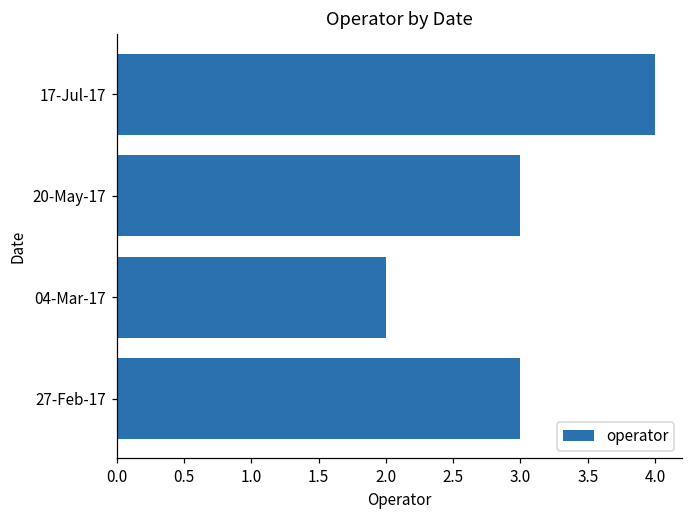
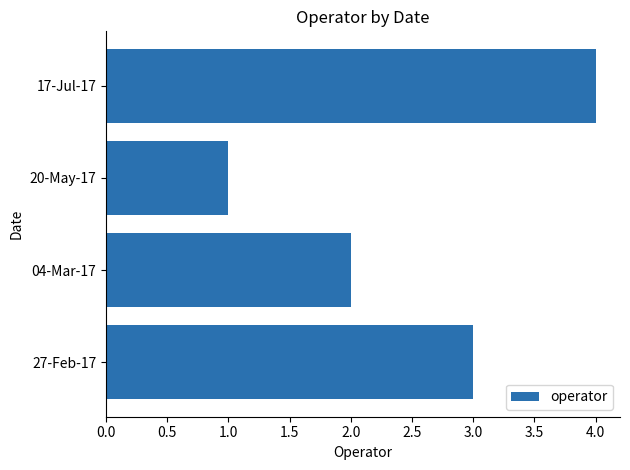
20-May-17: 3 -> 1
